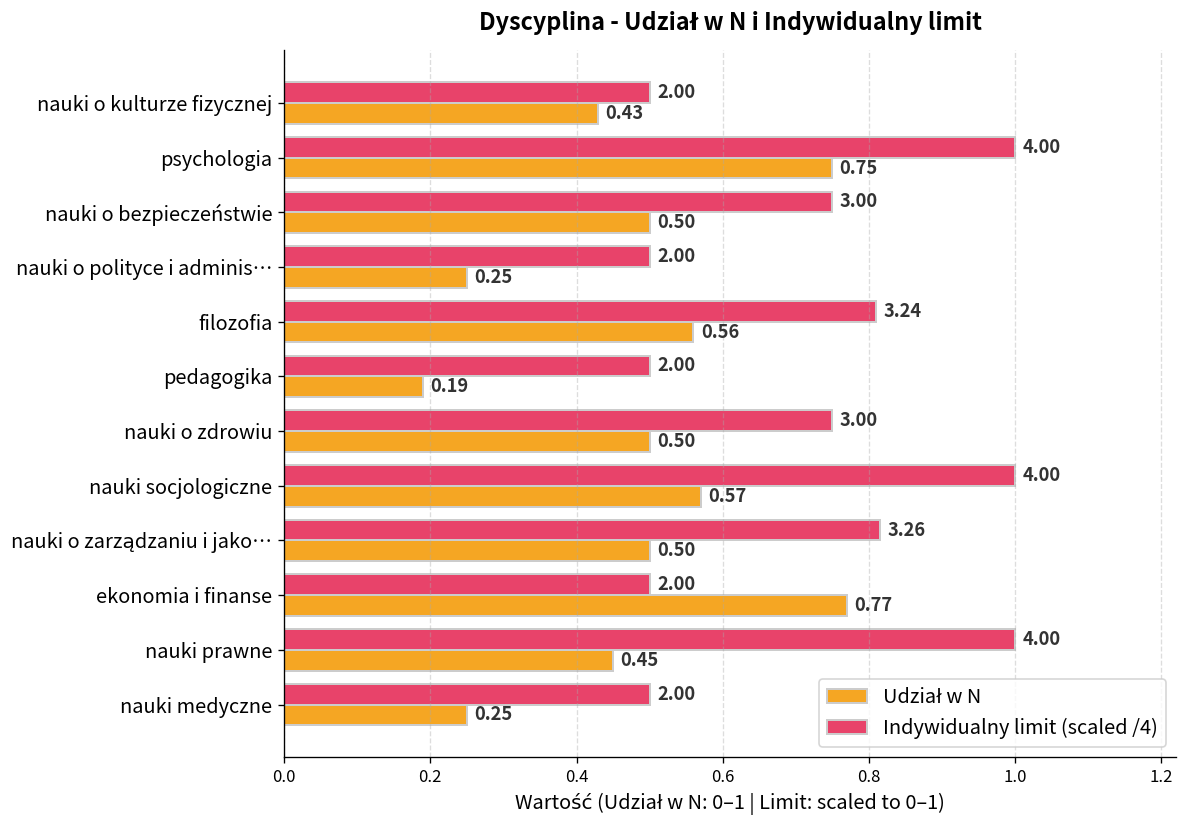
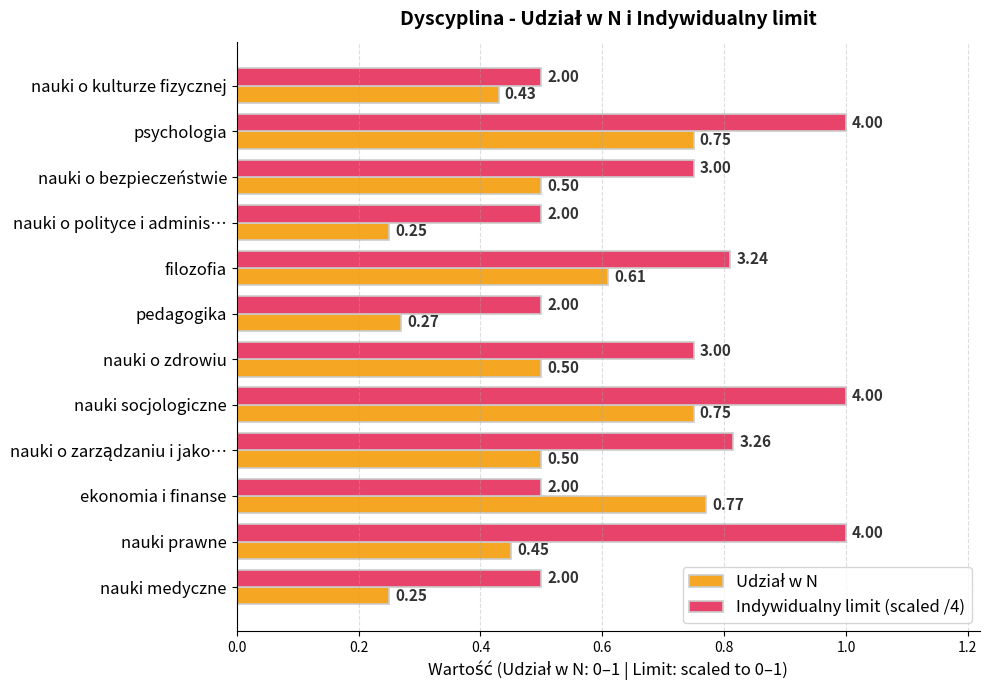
Udział w N, filozofia: 0.56 -> 0.61
Udział w N, pedagogika: 0.19 -> 0.27
Udział w N, nauki socjologiczne: 0.57 -> 0.75
